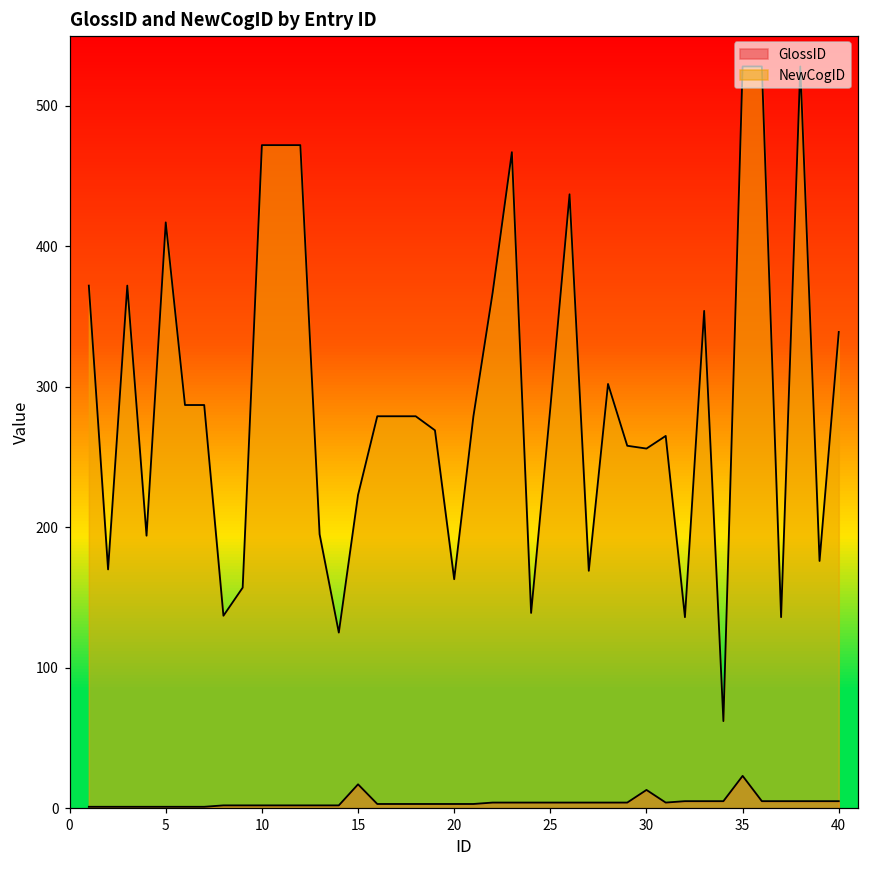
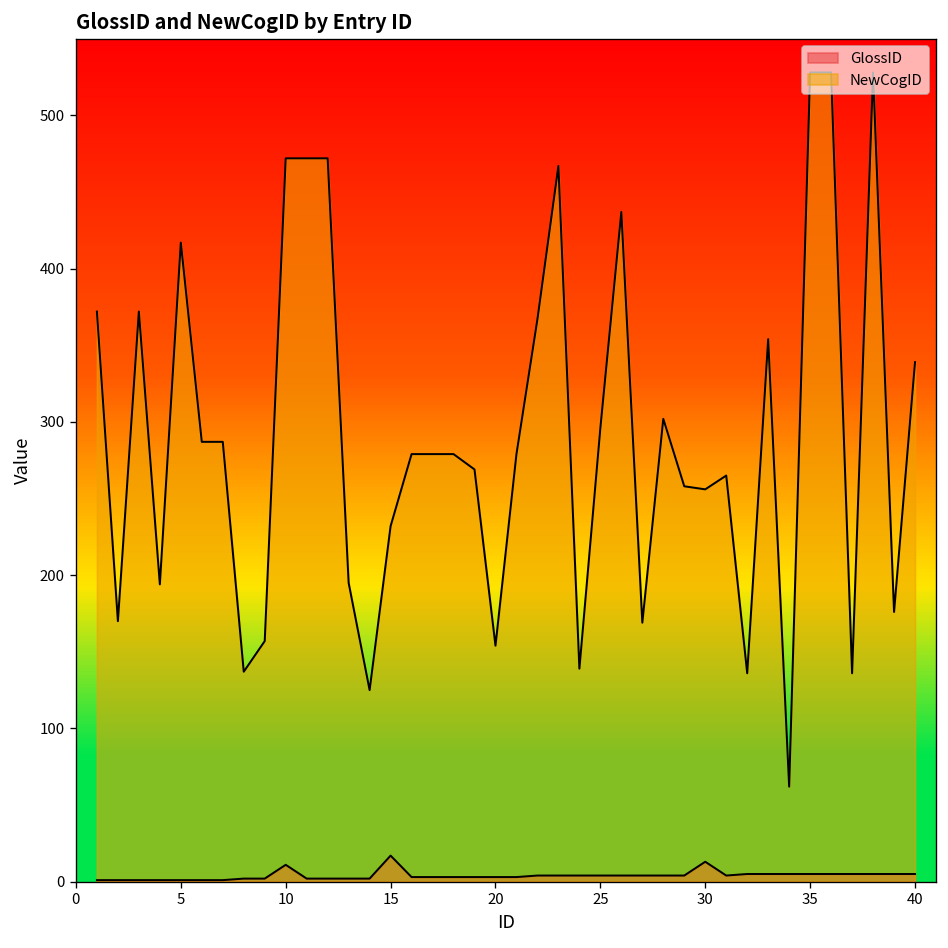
GlossID, 10: 2 -> 11
NewCogID, 15: 223 -> 232
NewCogID, 20: 163 -> 154
NewCogID, 25: 285 -> 296
GlossID, 35: 23 -> 5
